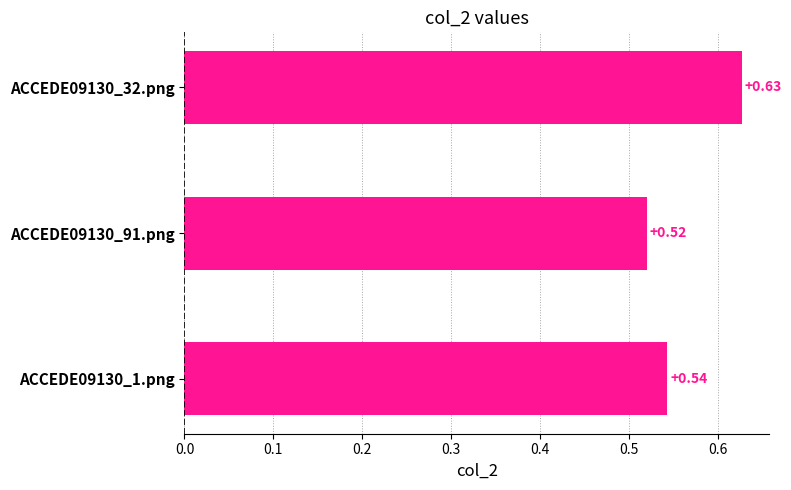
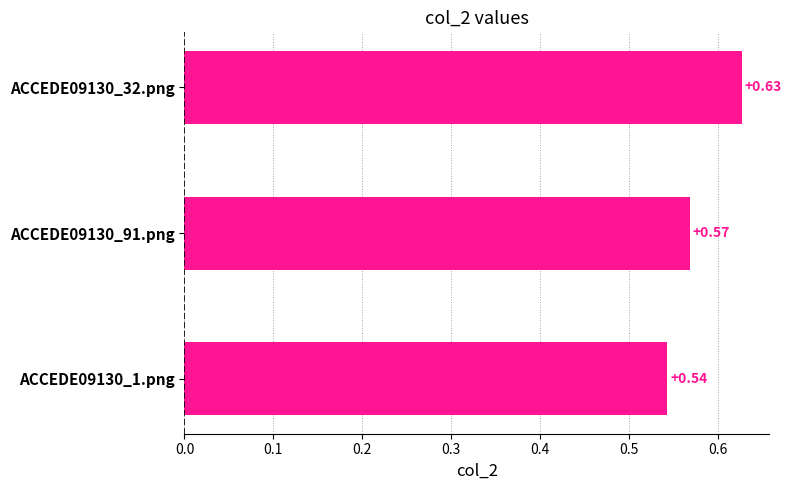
ACCEDE09130_91.png: +0.52 -> +0.57
